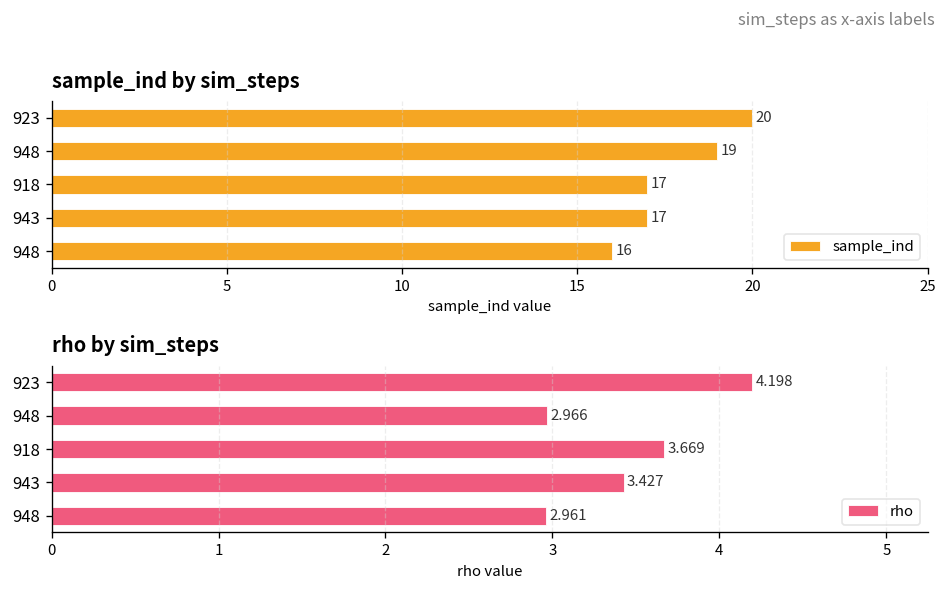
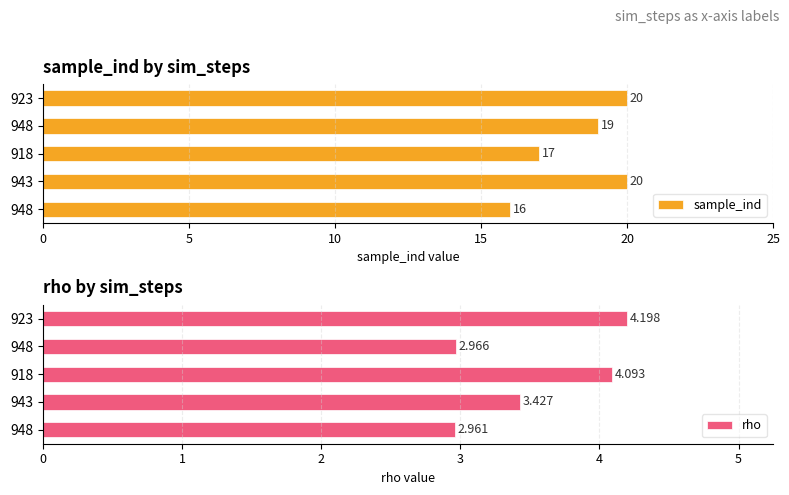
sample_ind by sim_steps, 943: 17 -> 20
rho by sim_steps, 918: 3.669 -> 4.093
